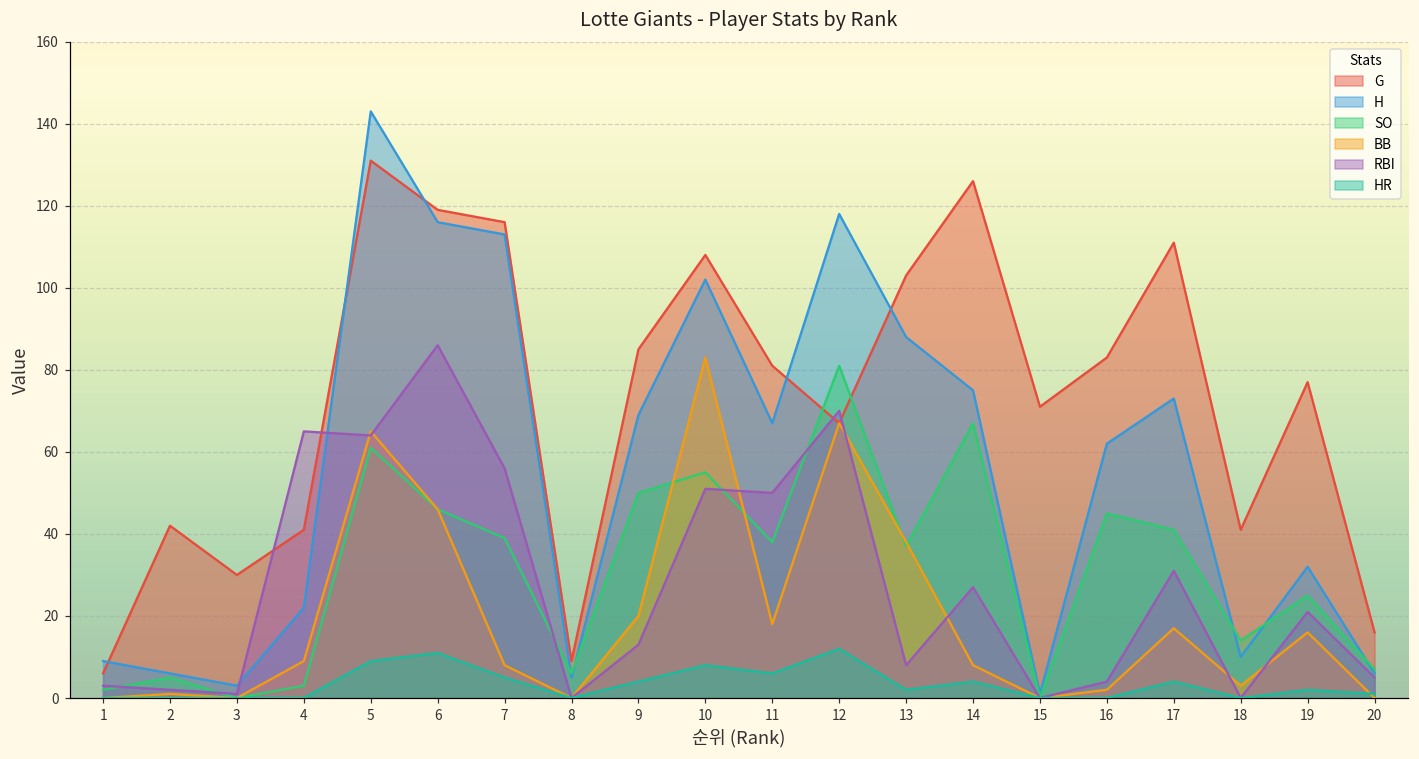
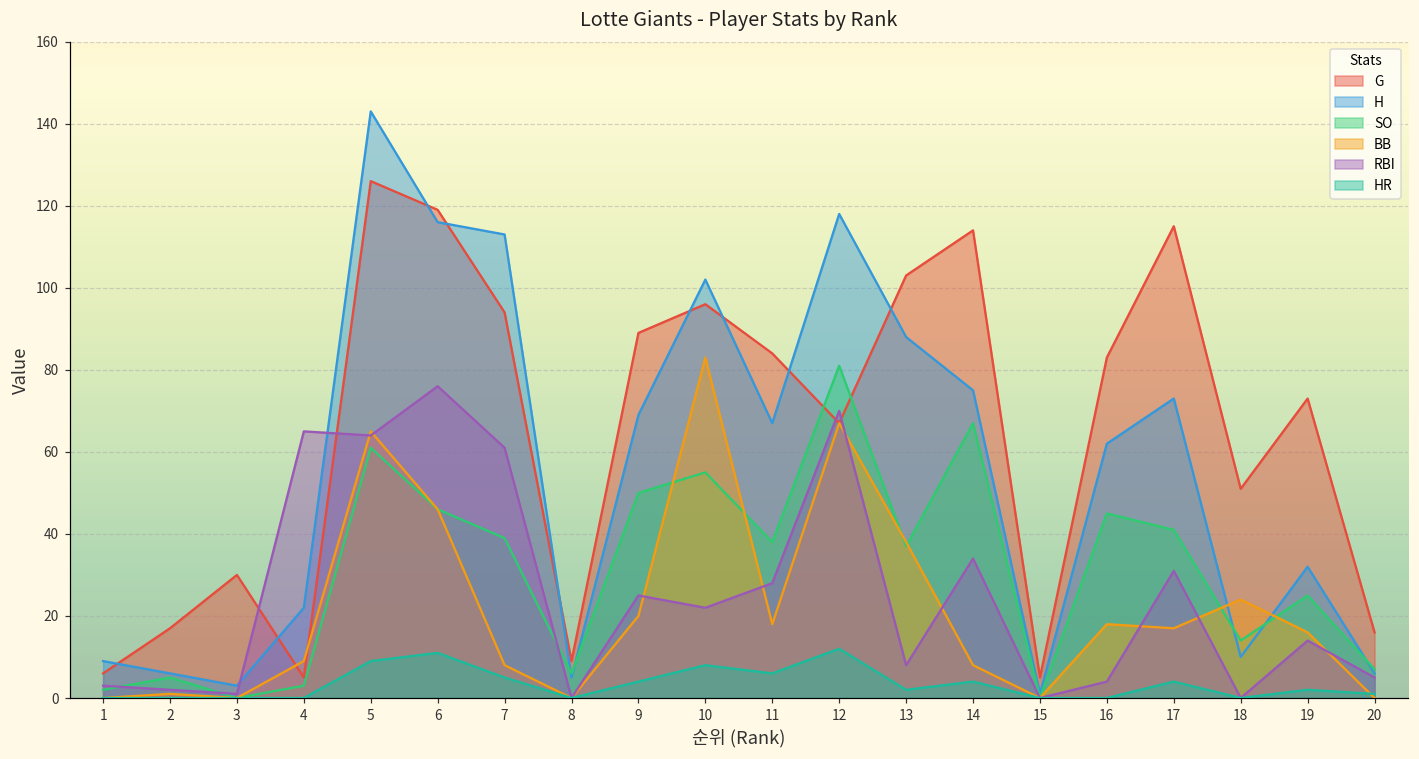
G, 2: 42 -> 17
G, 4: 41 -> 5
G, 5: 131 -> 126
RBI, 6: 86 -> 76
G, 7: 116 -> 94
RBI, 7: 56 -> 61
G, 9: 85 -> 89
RBI, 9: 13 -> 25
G, 10: 108 -> 96
RBI, 10: 51 -> 22
G, 11: 81 -> 84
RBI, 11: 50 -> 28
G, 14: 126 -> 114
RBI, 14: 27 -> 34
G, 15: 71 -> 5
BB, 16: 2 -> 18
G, 17: 111 -> 115
G, 18: 41 -> 51
BB, 18: 3 -> 24
G, 19: 77 -> 73
RBI, 19: 21 -> 14
